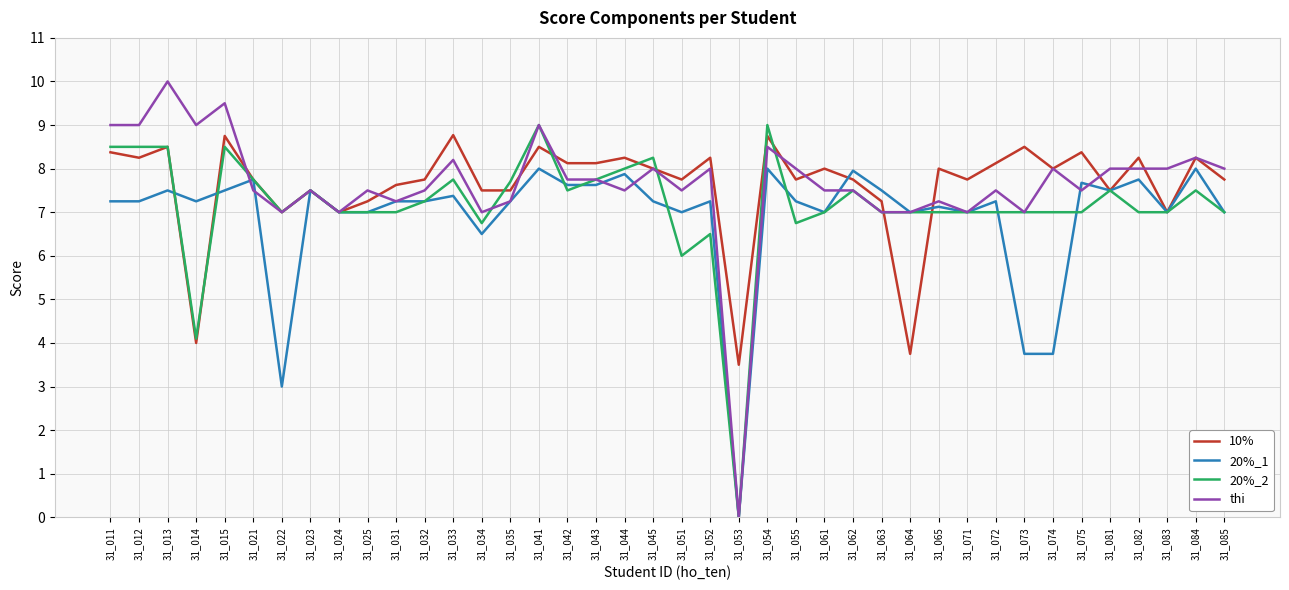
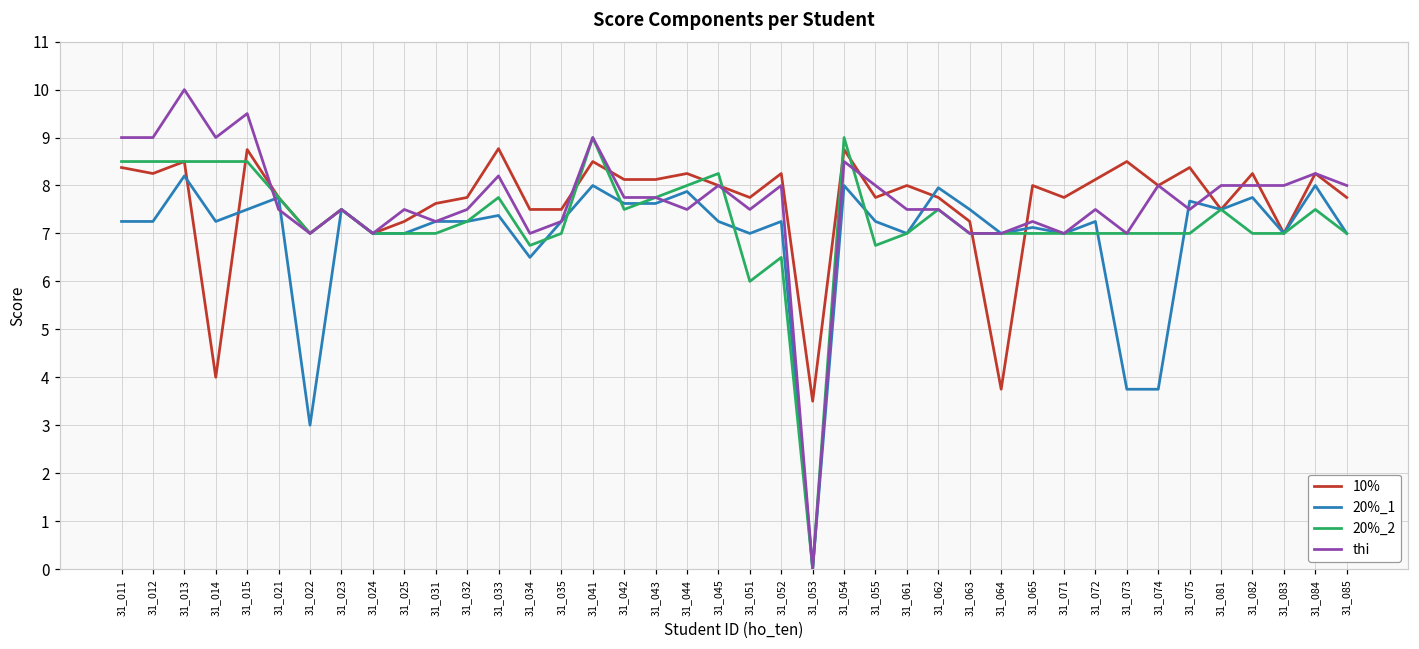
20%_1, 31_013: 7.5 -> 8.2
20%_2, 31_014: 4.1 -> 8.5
20%_2, 31_035: 7.7 -> 7.0
